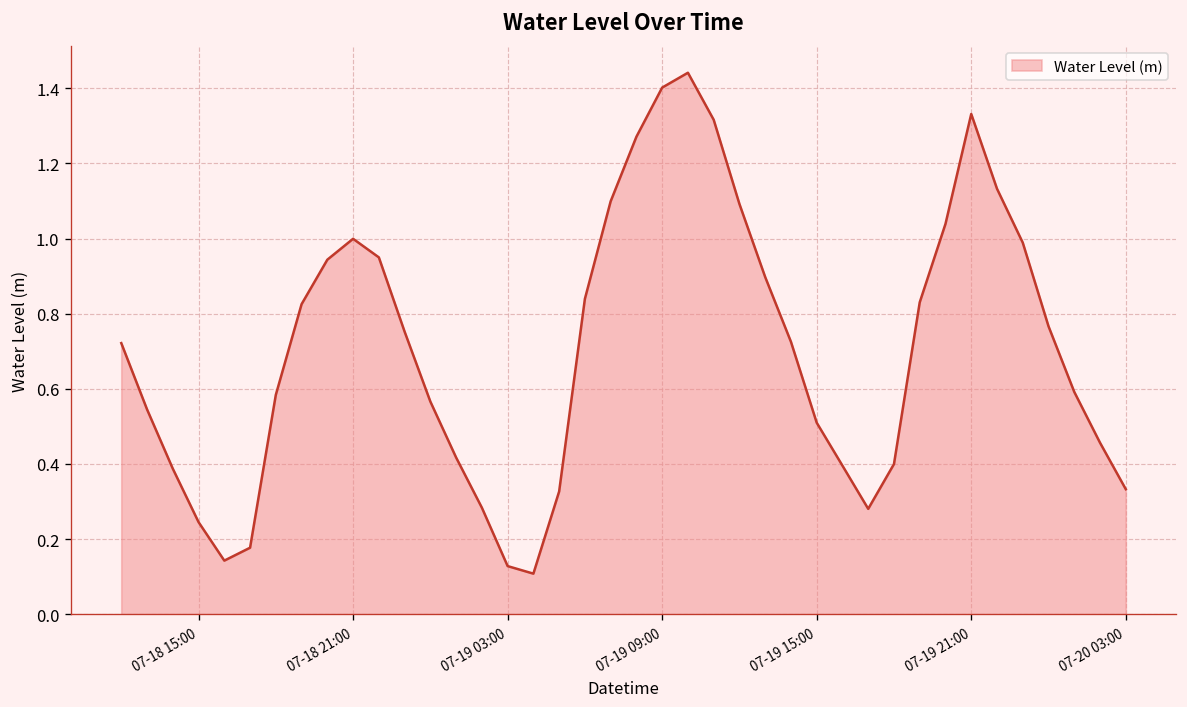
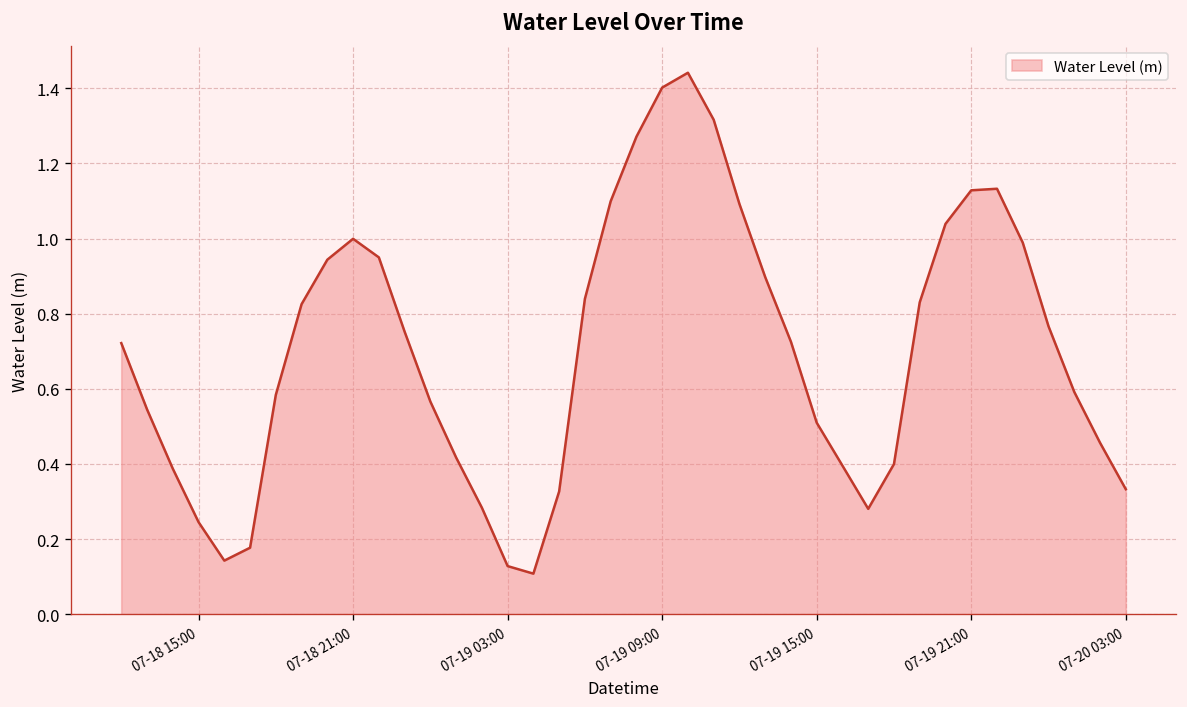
07-19 21:00: 1.33 -> 1.13
